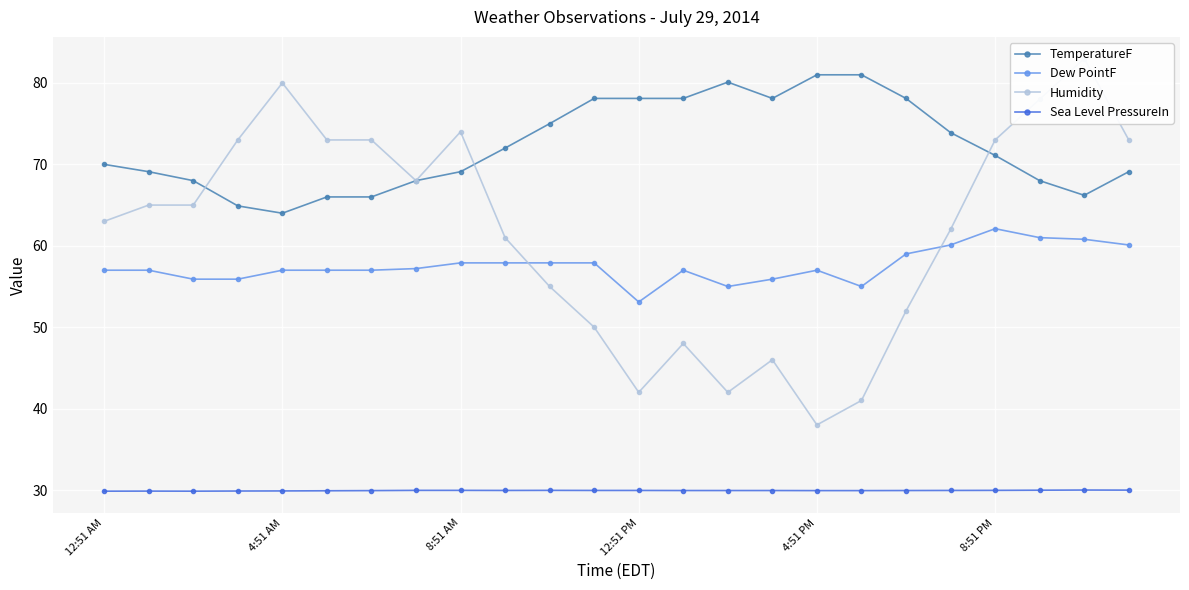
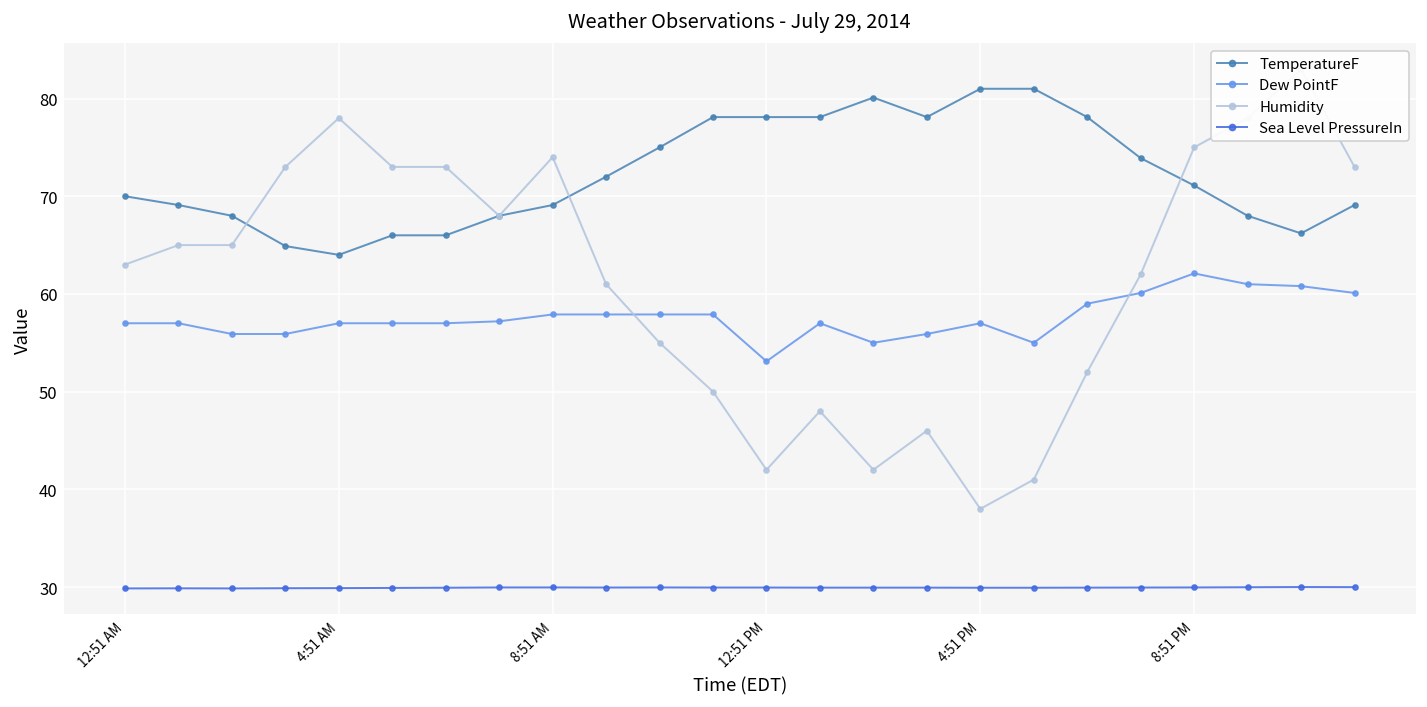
Humidity, 4:51 AM: 80 -> 78
Humidity, 8:51 PM: 73 -> 75
